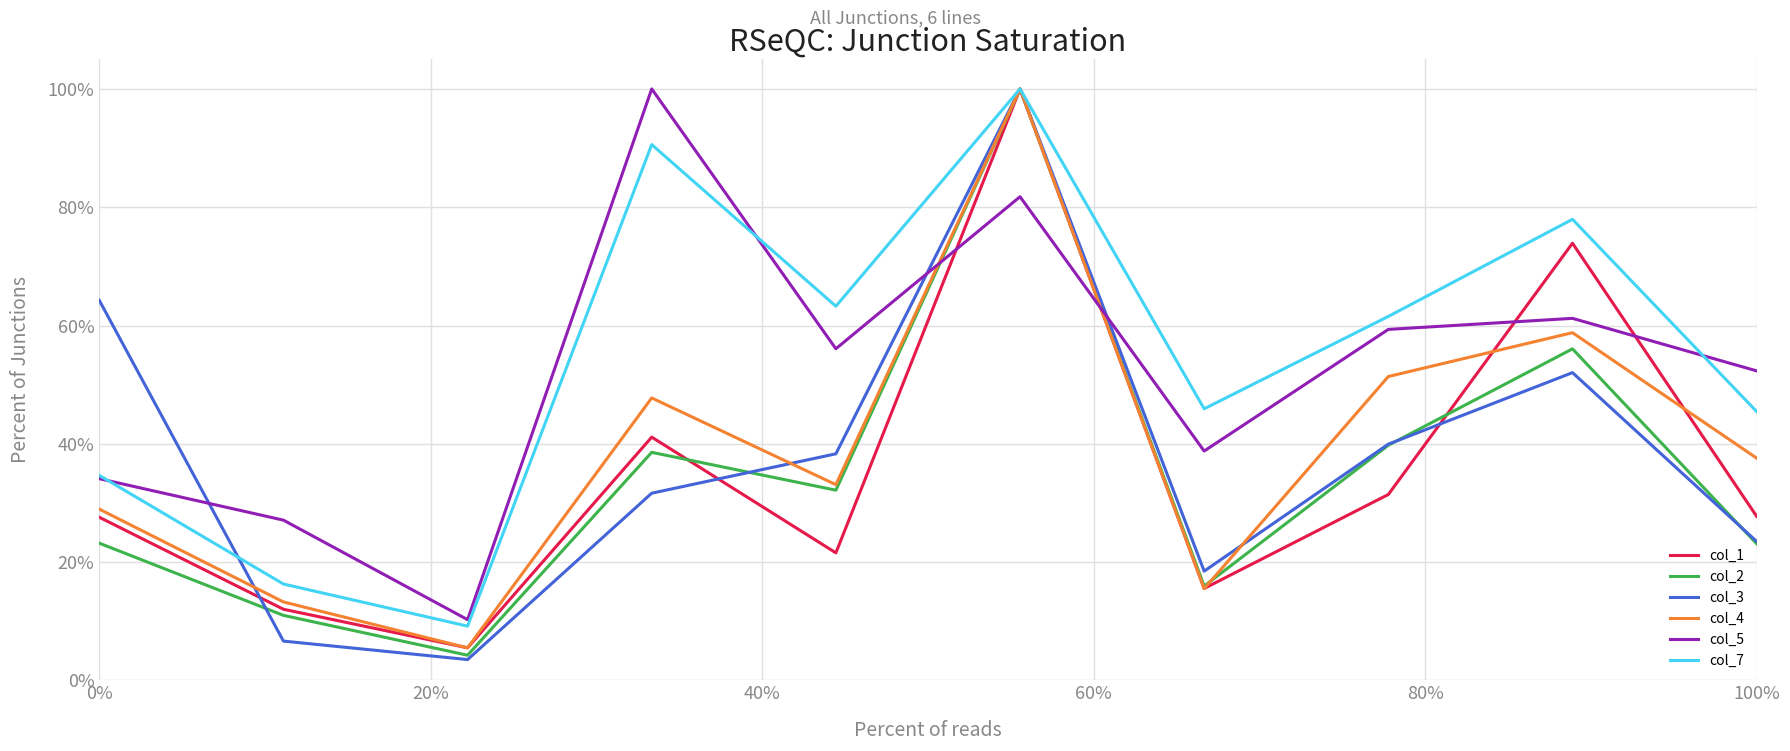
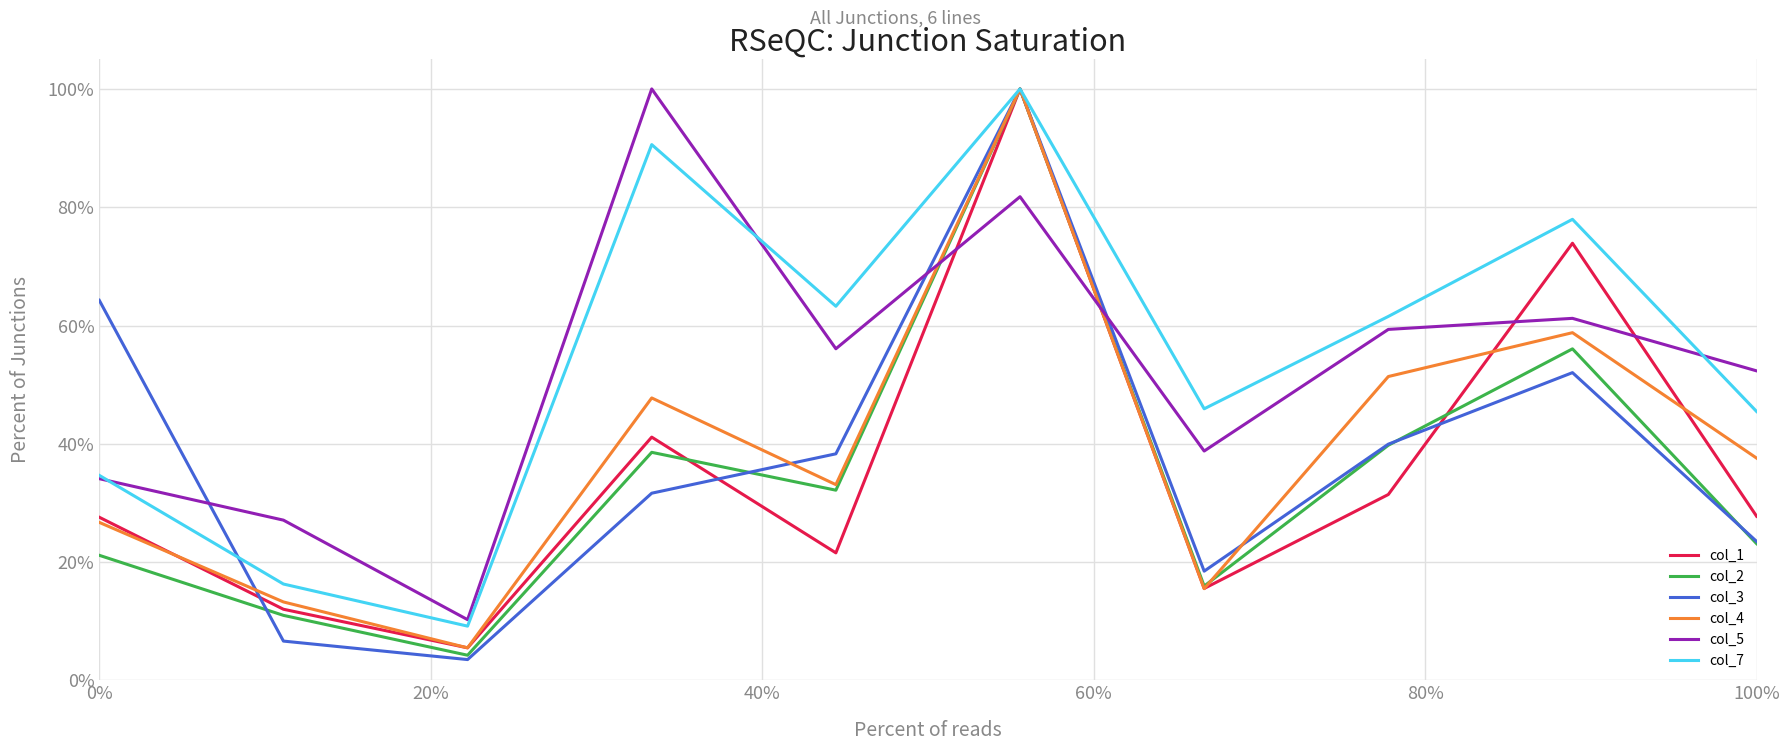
col_2, 0%: 23% -> 21%
col_4, 0%: 29% -> 27%
